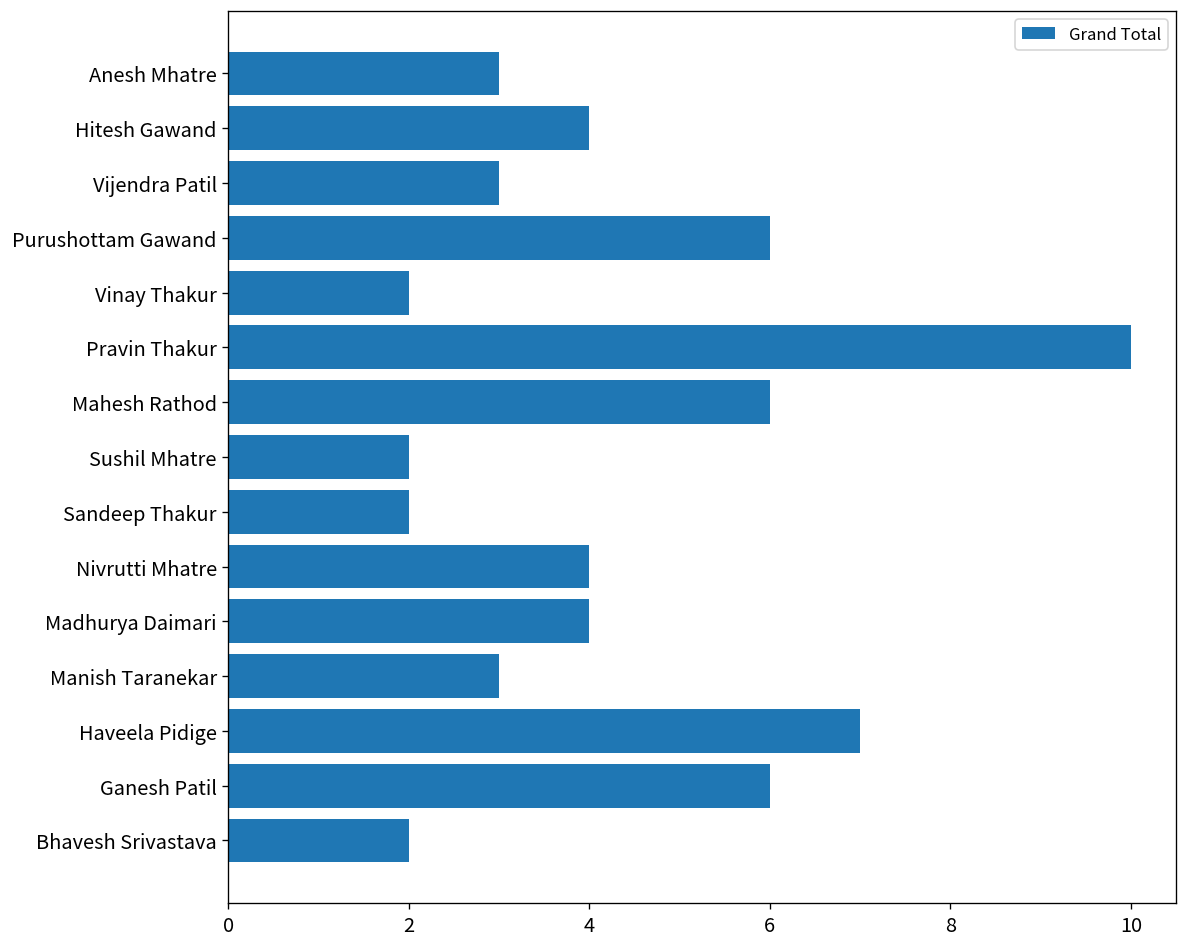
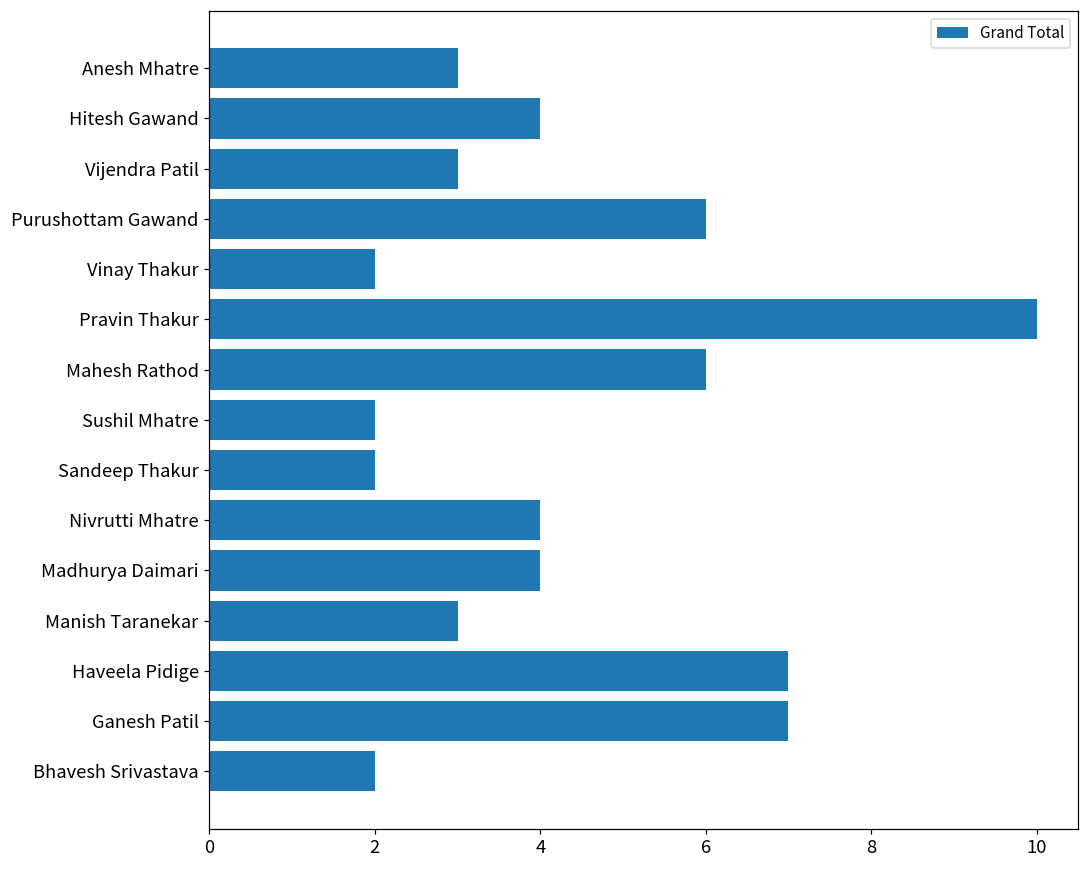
Ganesh Patil: 6 -> 7
